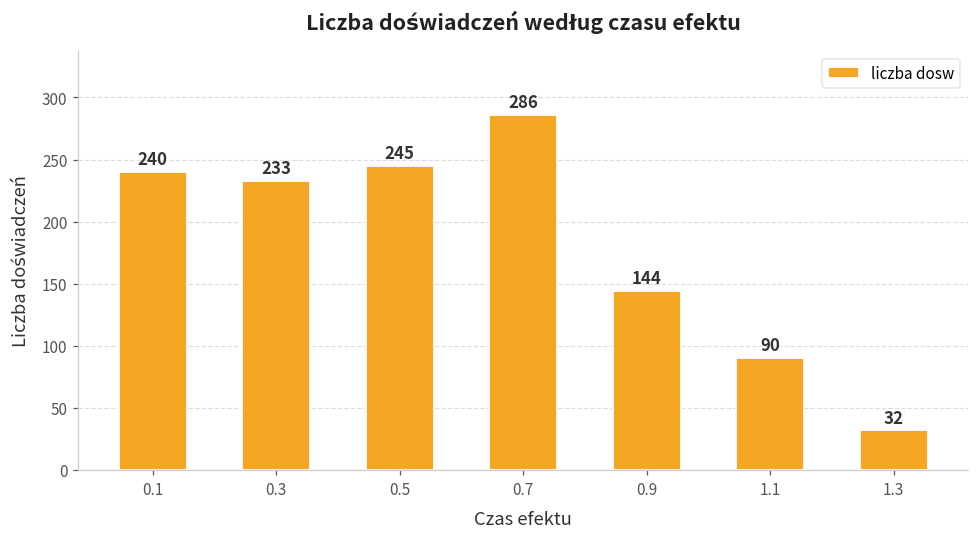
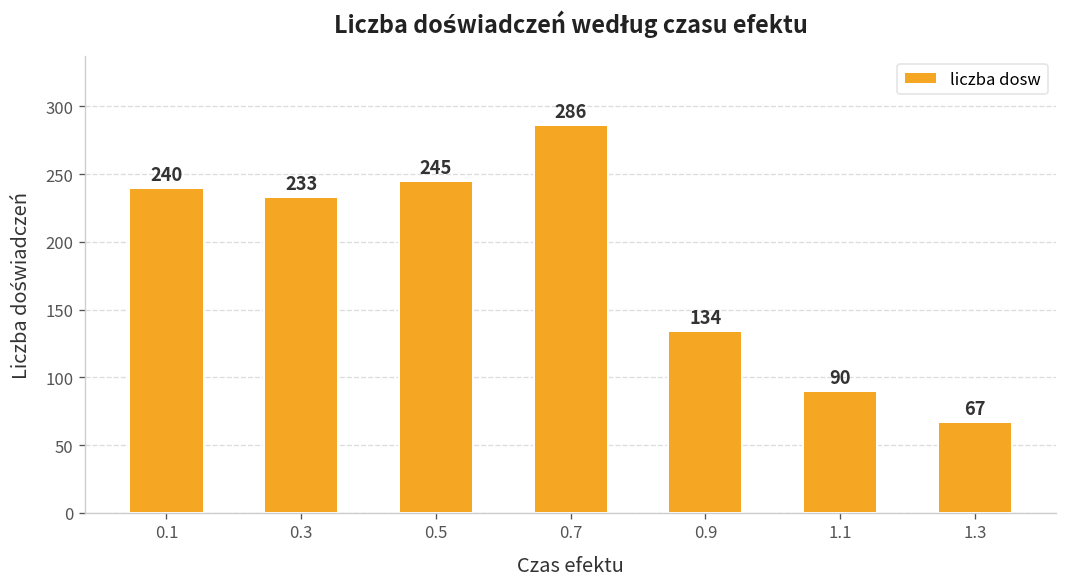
0.9: 144 -> 134
1.3: 32 -> 67
